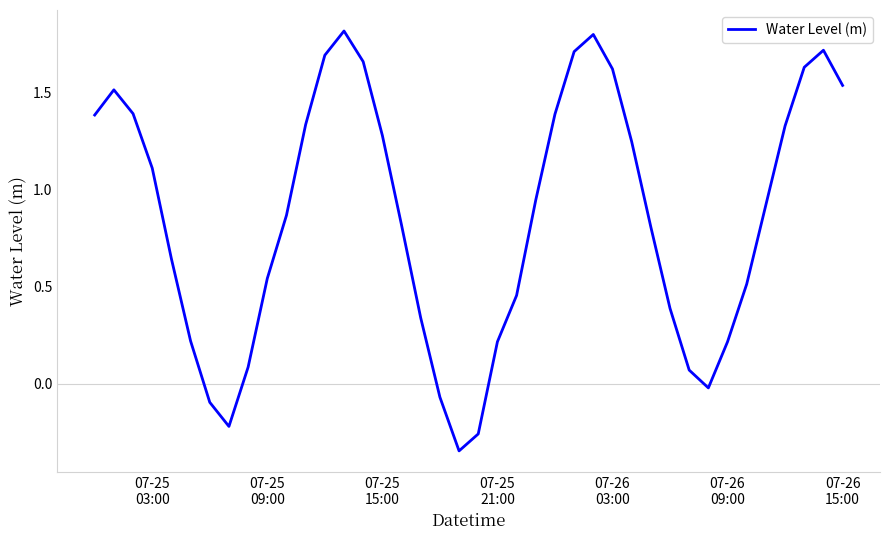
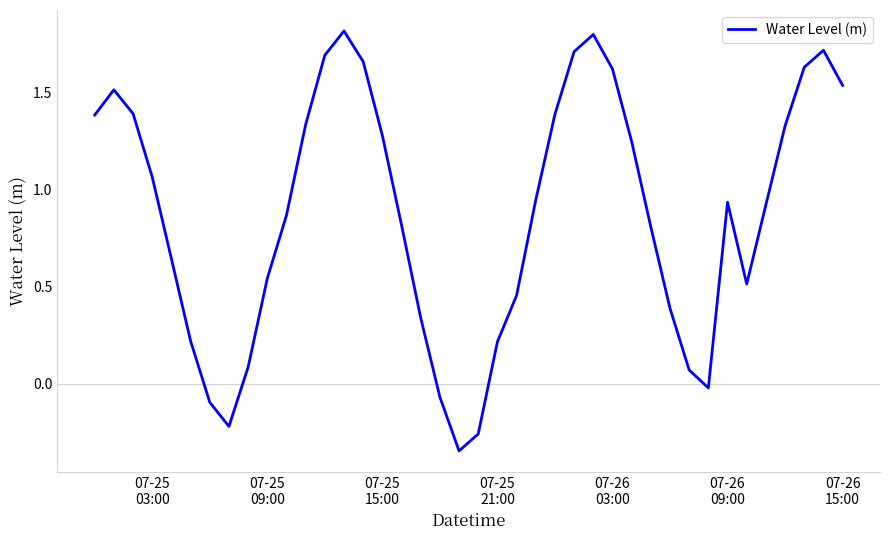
07-25 03:00: 1.11 -> 1.06
07-26 09:00: 0.22 -> 0.93
